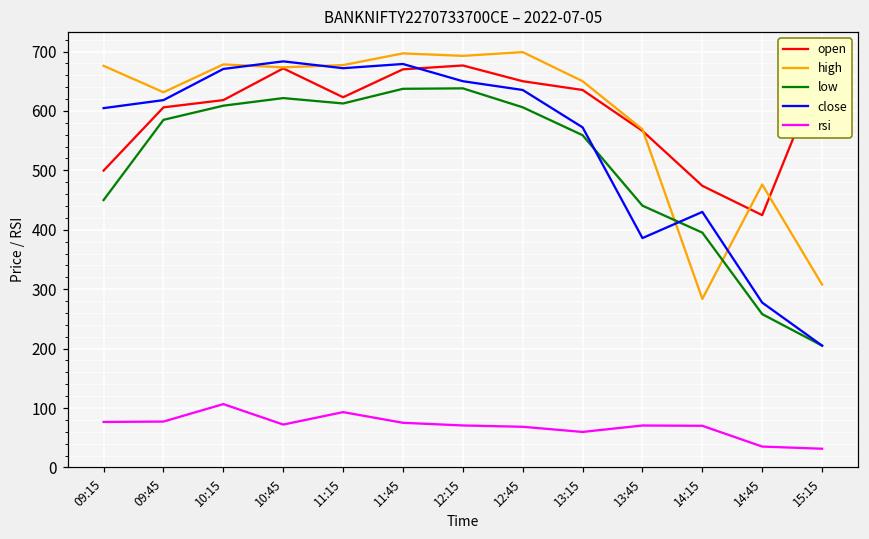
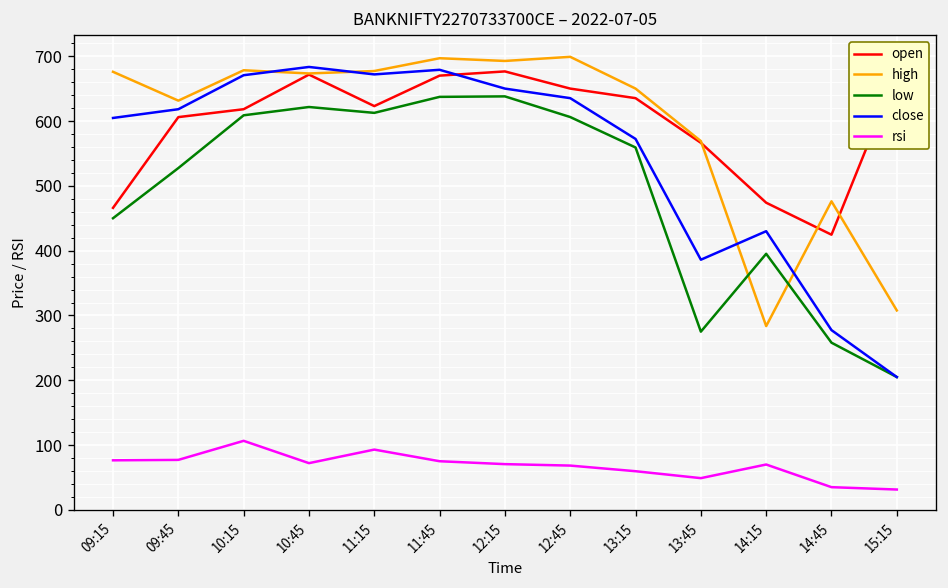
open, 09:15: 500 -> 470
low, 09:45: 590 -> 530
low, 13:45: 440 -> 280
rsi, 13:45: 70 -> 50
